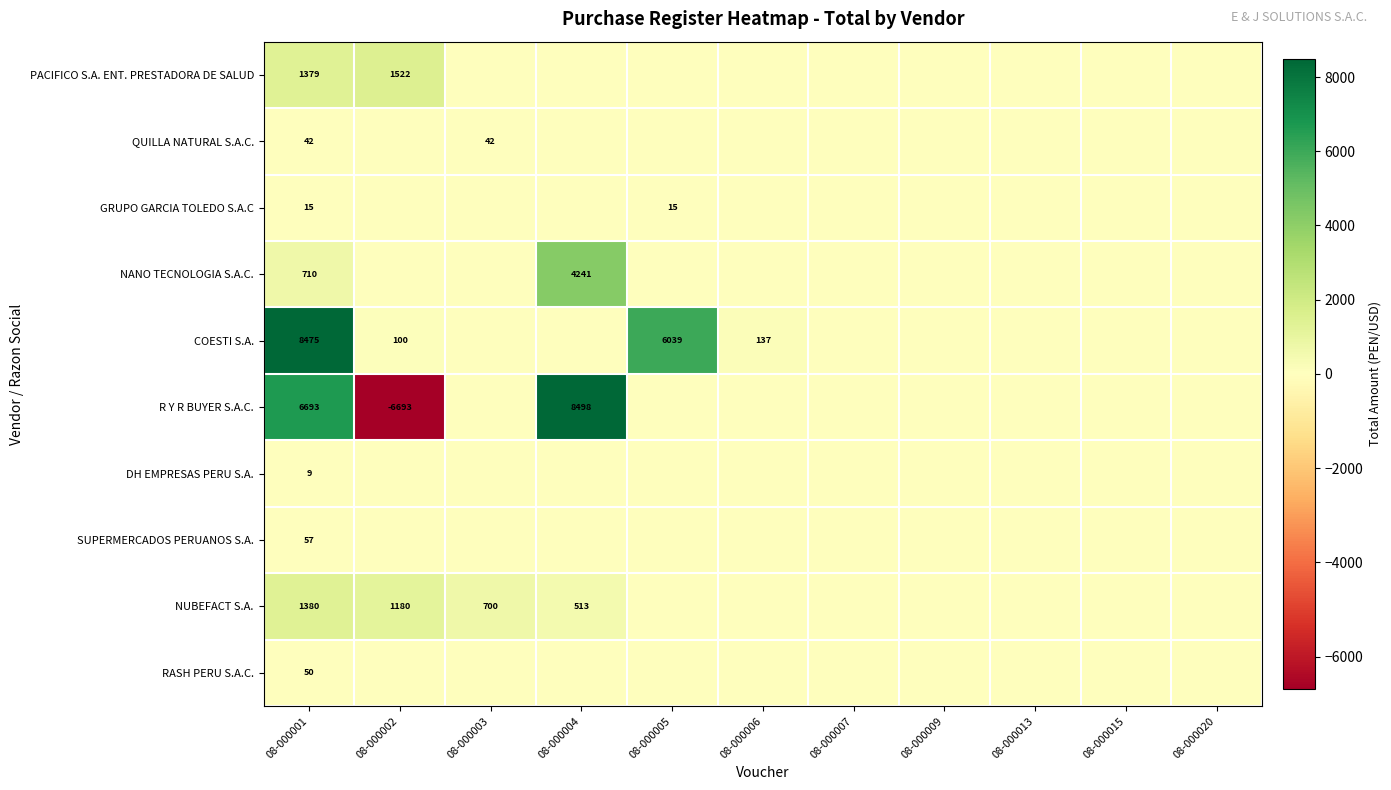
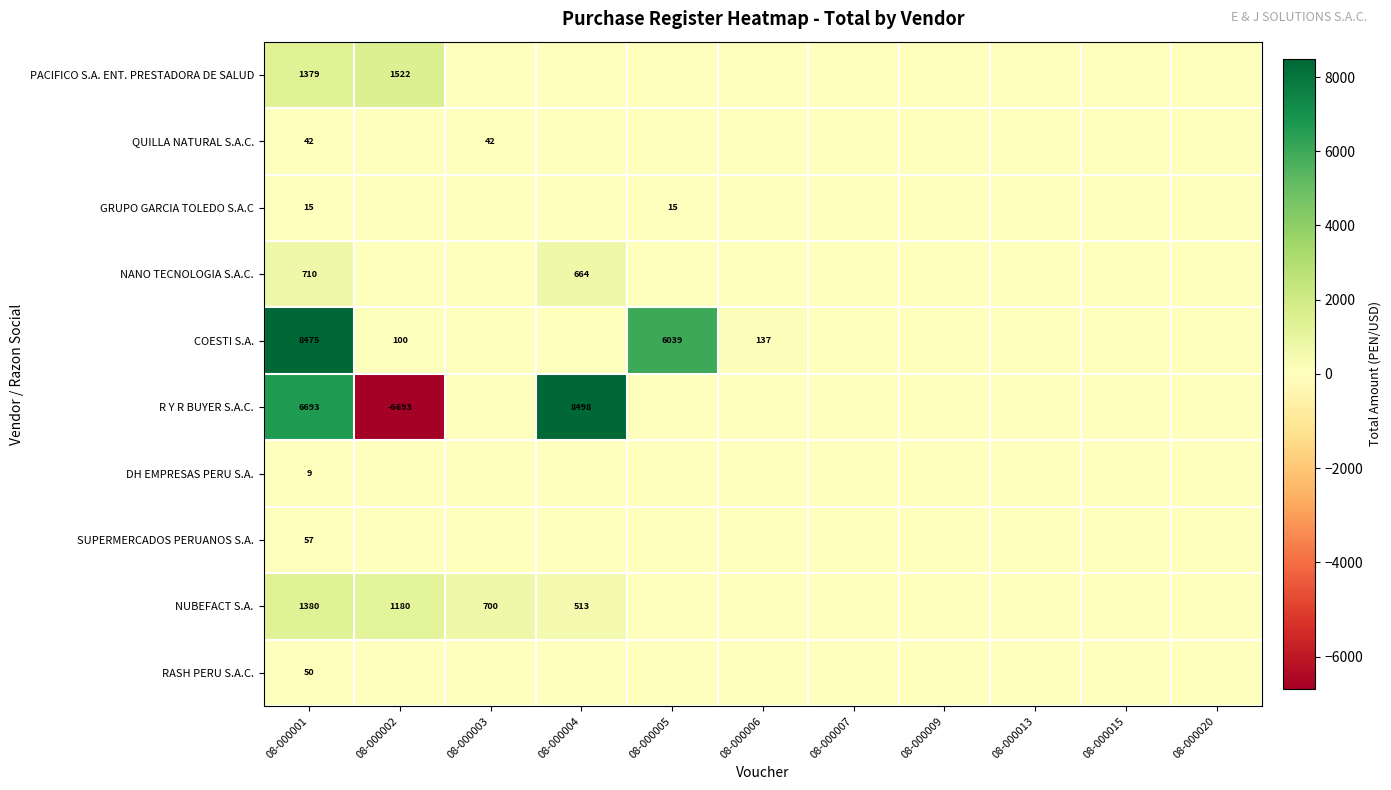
NANO TECNOLOGIA S.A.C., 08-000004: 4241 -> 664
